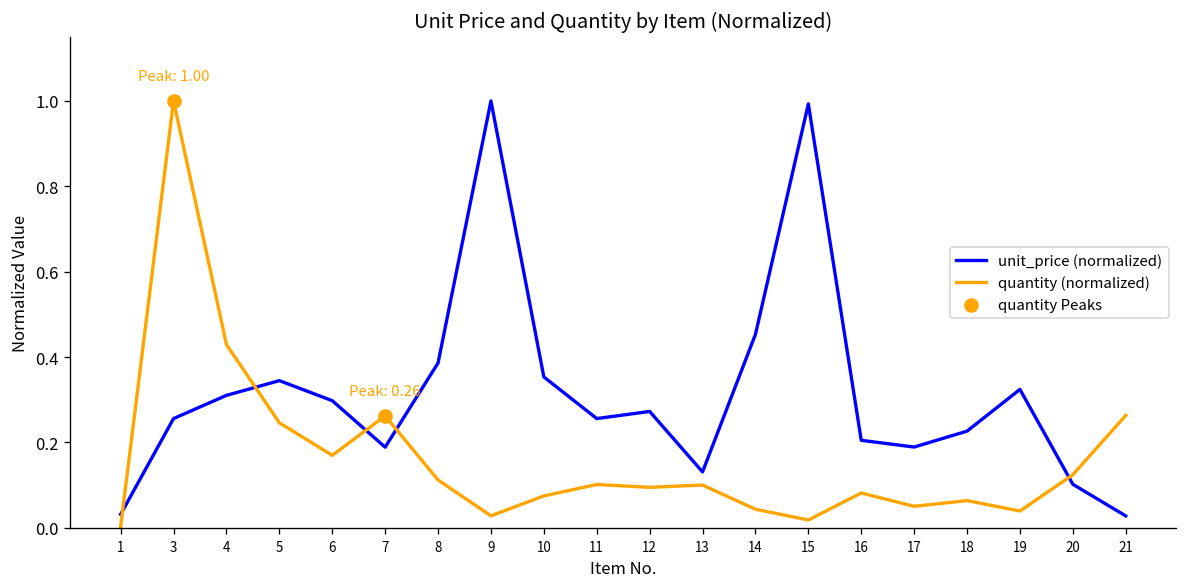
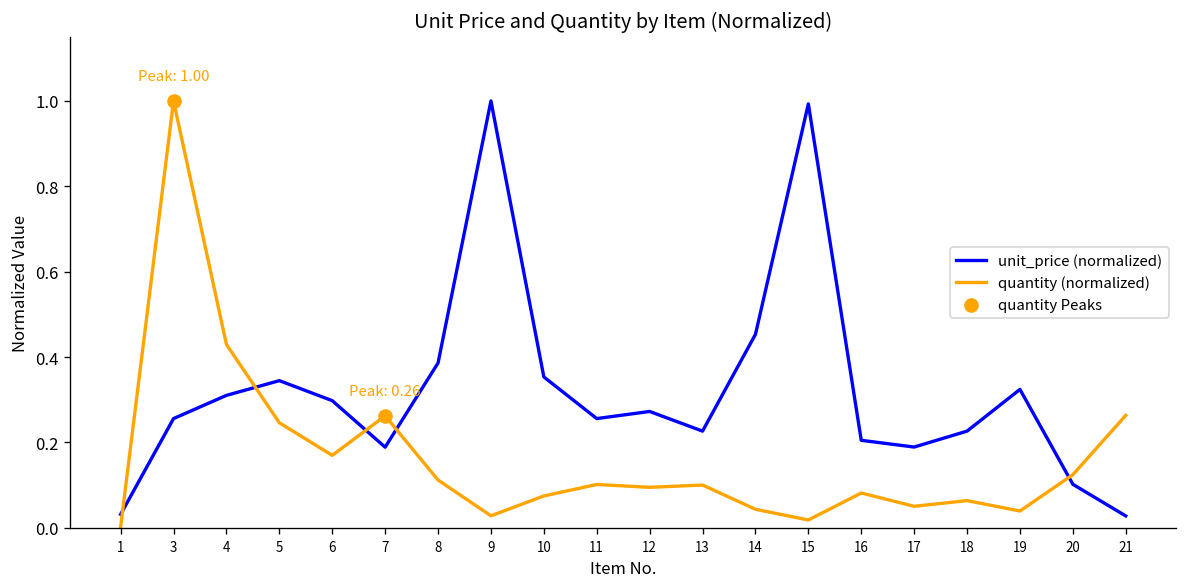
unit_price (normalized), 13: 0.13 -> 0.23
